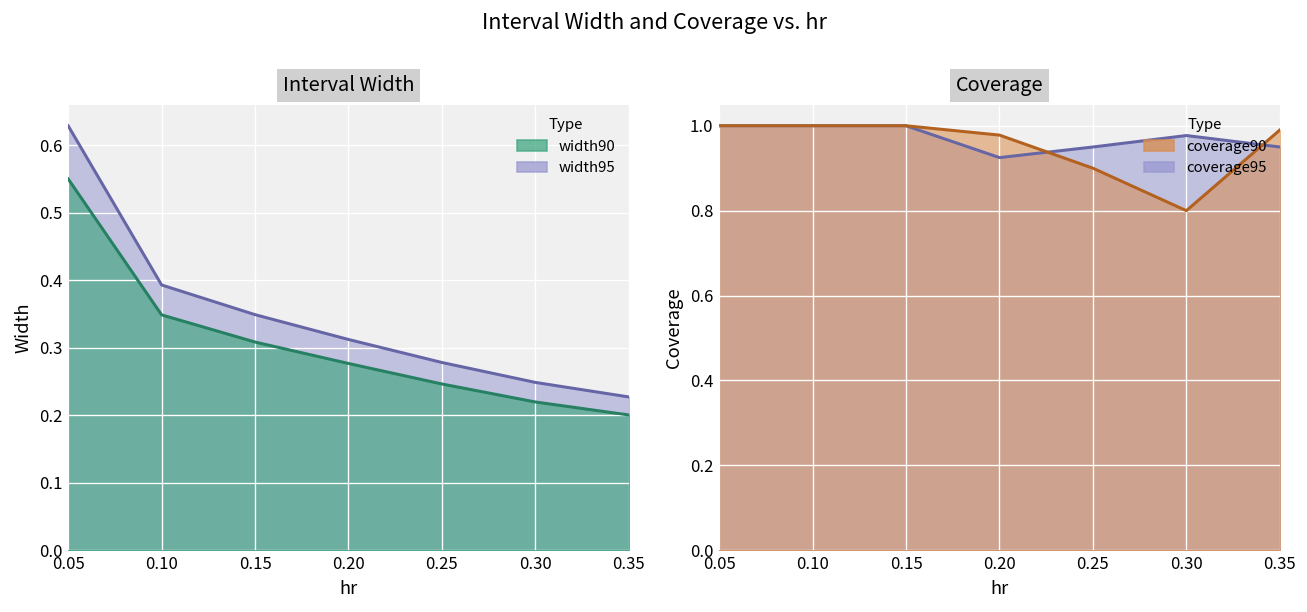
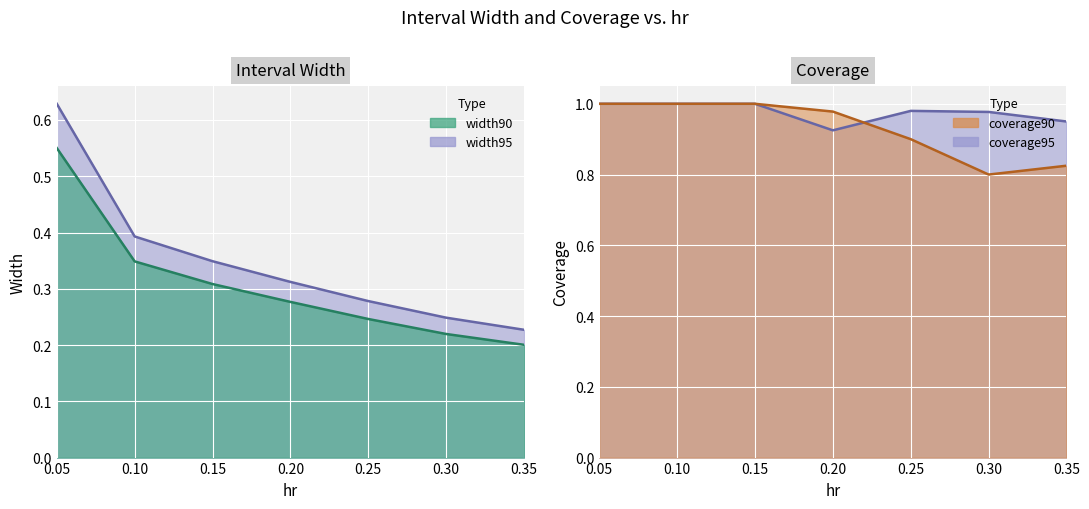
Coverage, coverage95, 0.25: 0.95 -> 0.98
Coverage, coverage90, 0.35: 0.99 -> 0.83
